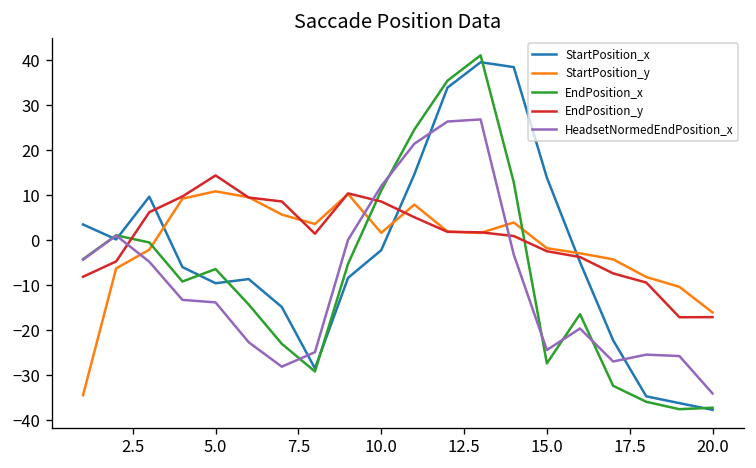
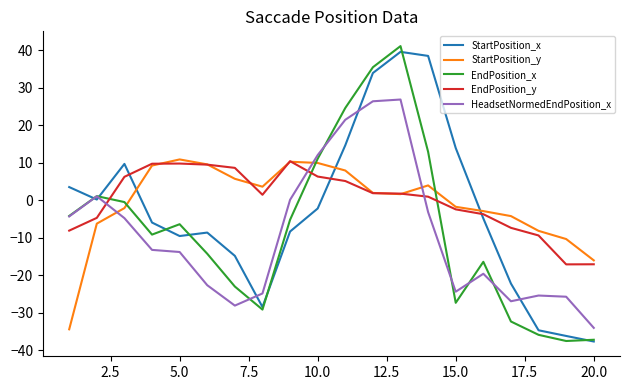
EndPosition_y, 5.0: 14 -> 10
StartPosition_y, 10.0: 2 -> 10
EndPosition_y, 10.0: 9 -> 6
